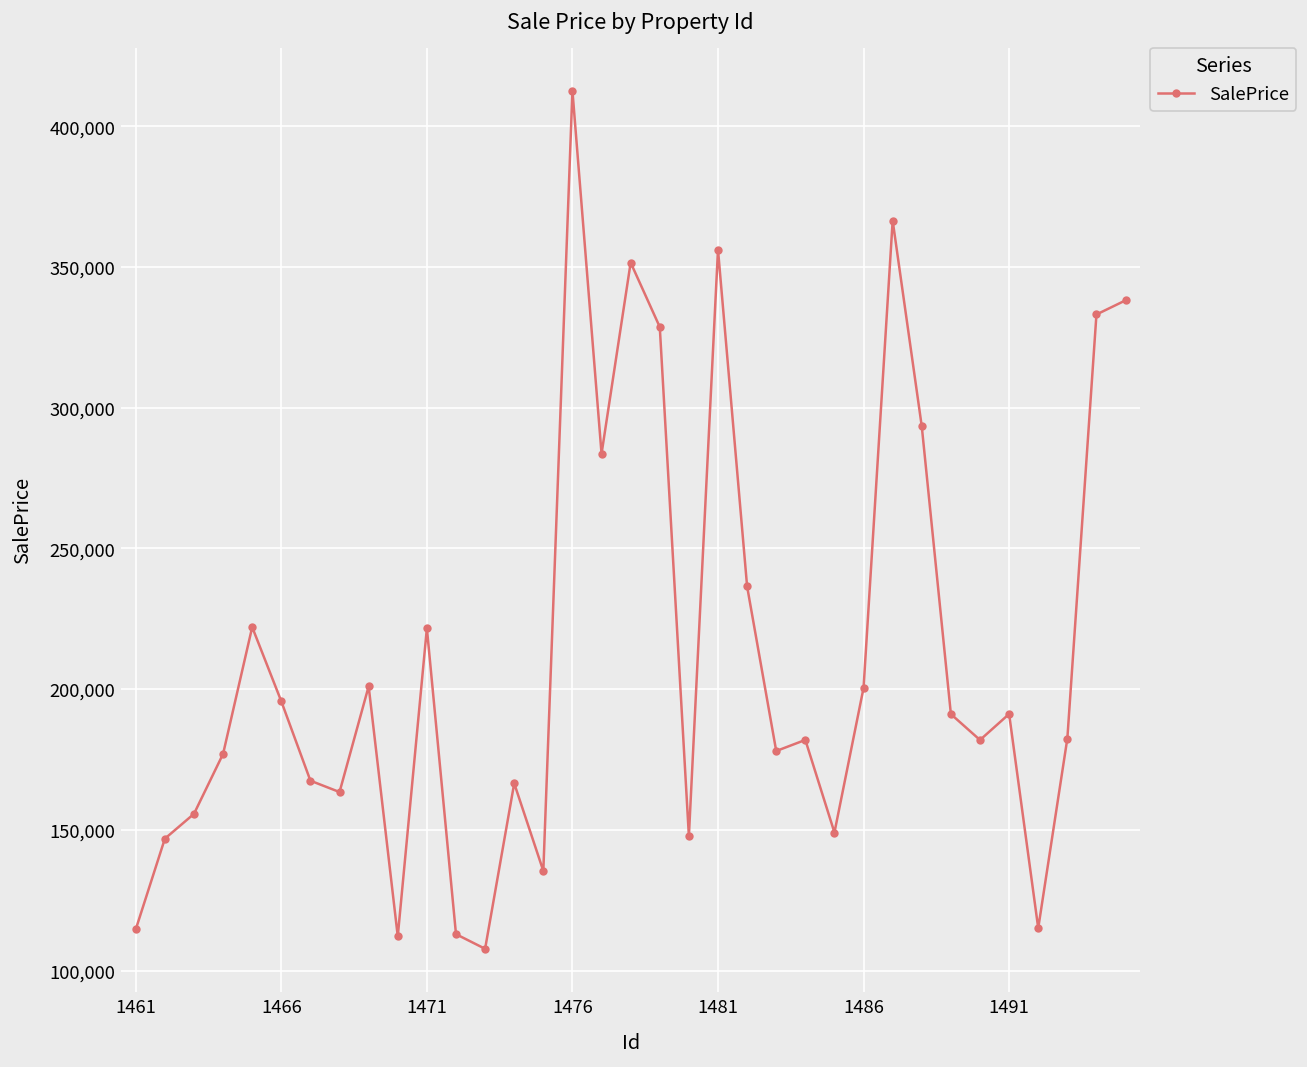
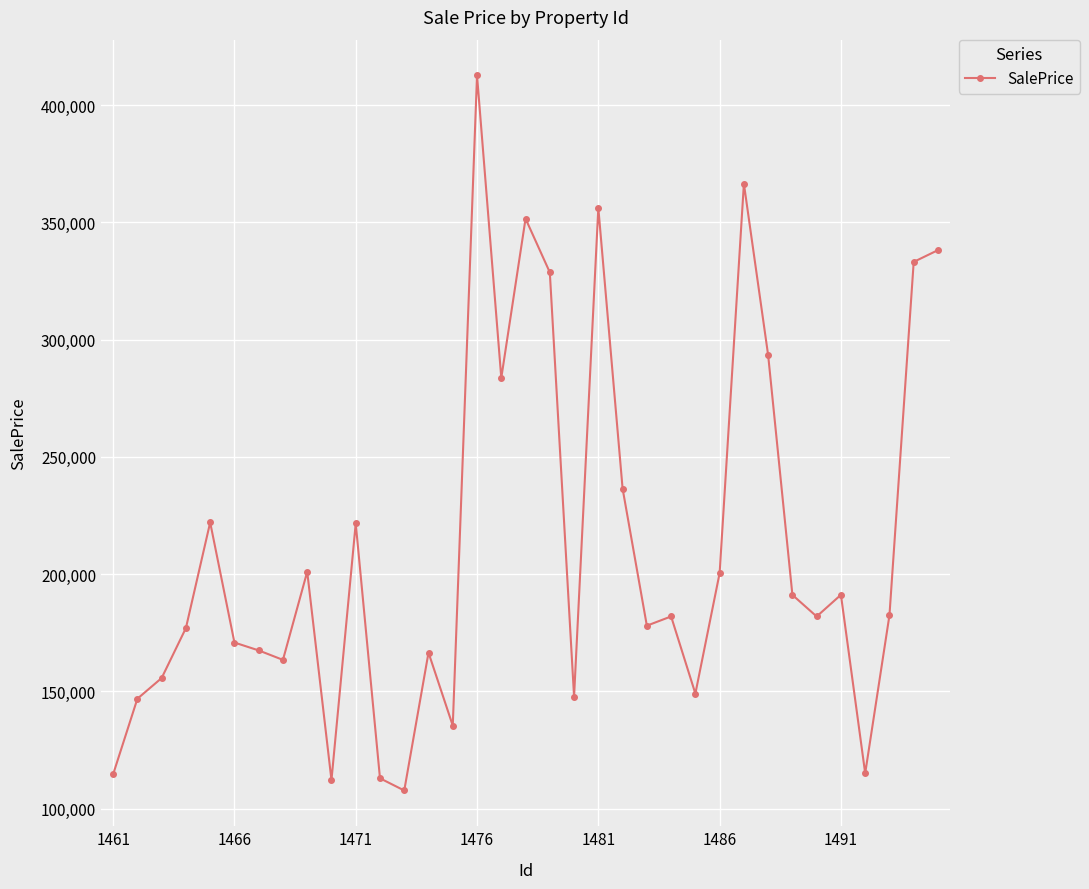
1466: 196,000 -> 171,000
